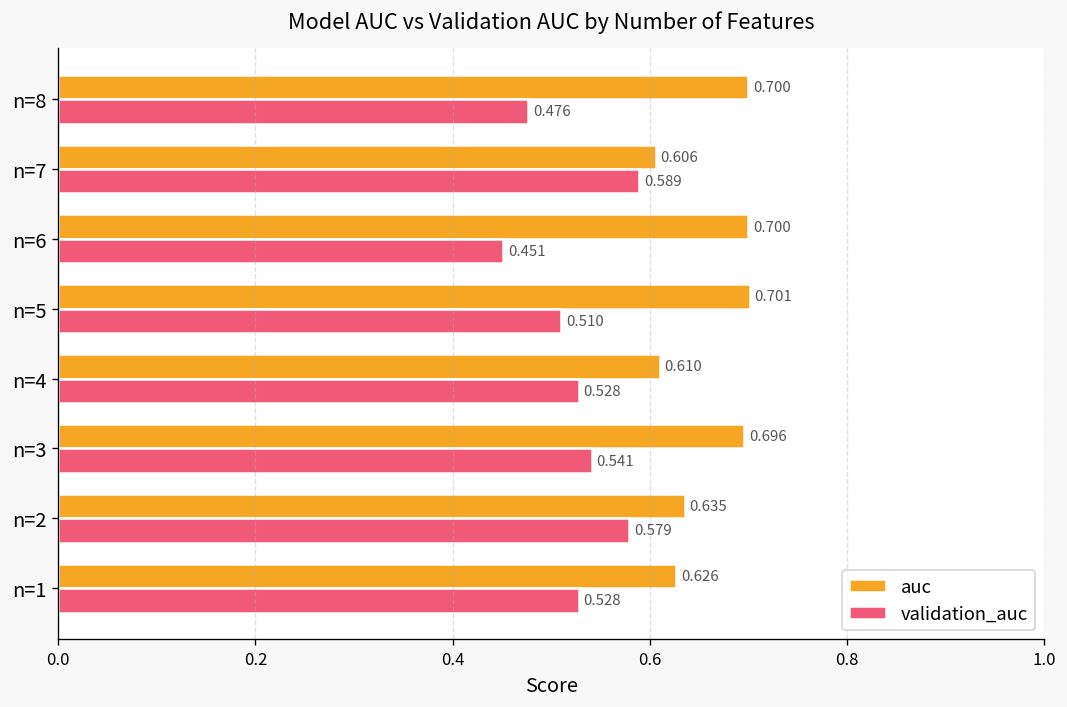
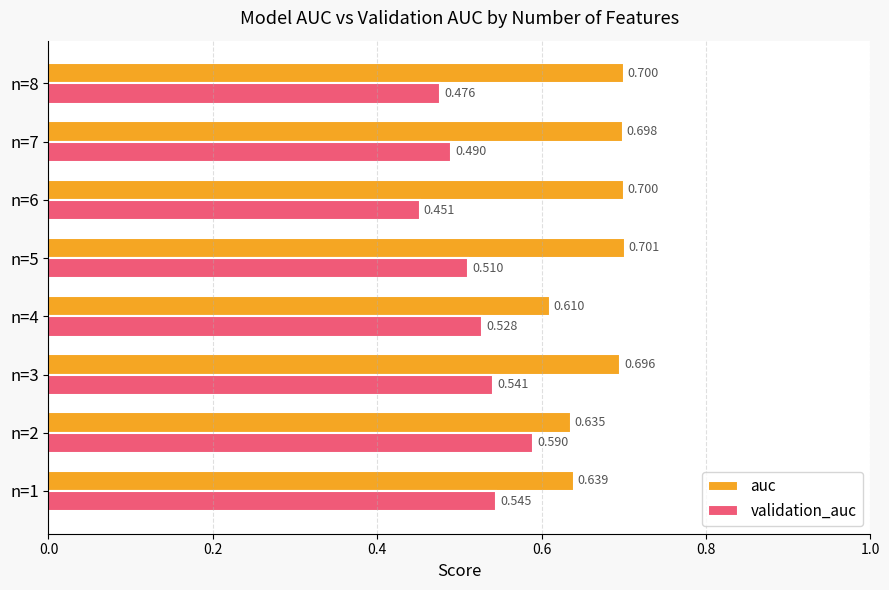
auc, n=7: 0.606 -> 0.698
validation_auc, n=7: 0.589 -> 0.490
validation_auc, n=2: 0.579 -> 0.590
auc, n=1: 0.626 -> 0.639
validation_auc, n=1: 0.528 -> 0.545
